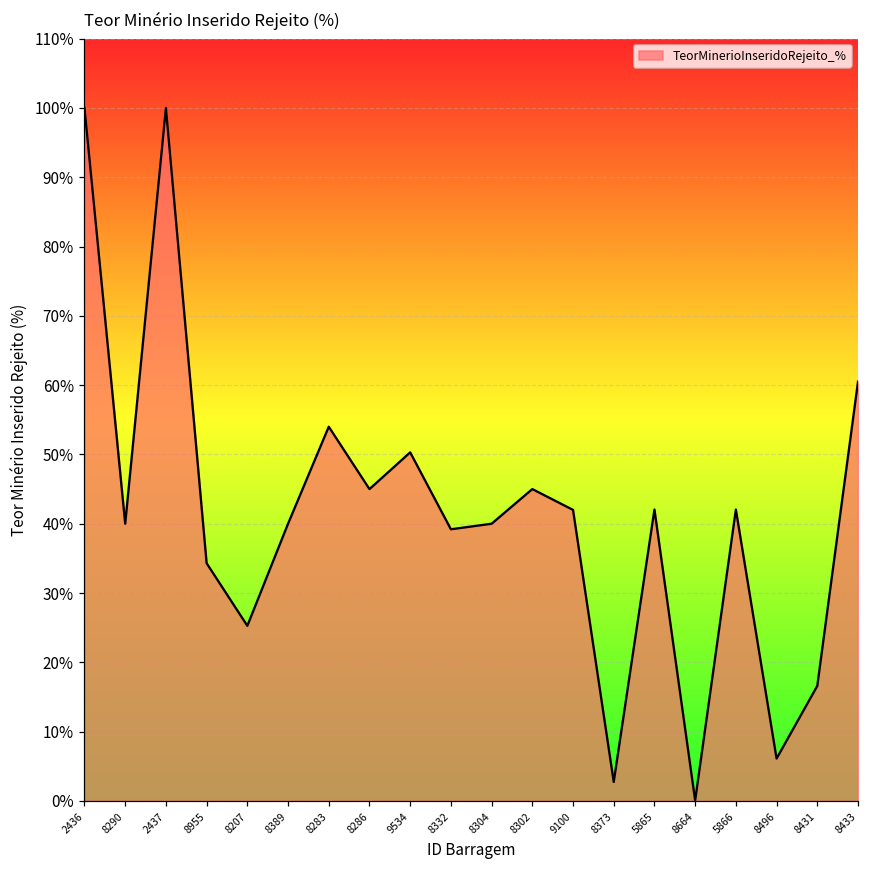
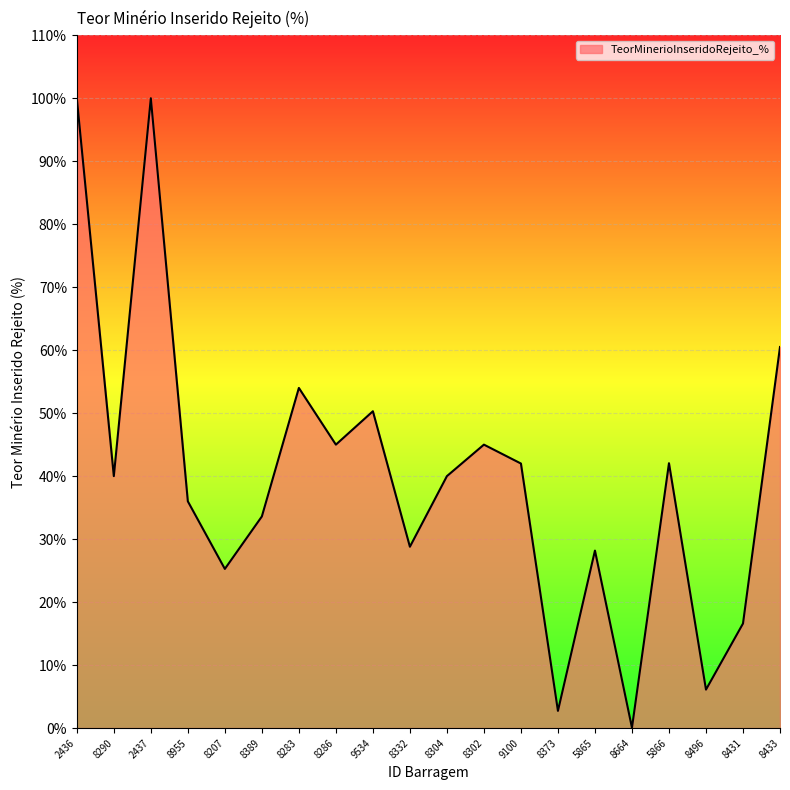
8955: 34% -> 36%
8389: 40% -> 34%
8332: 39% -> 29%
5865: 42% -> 28%
